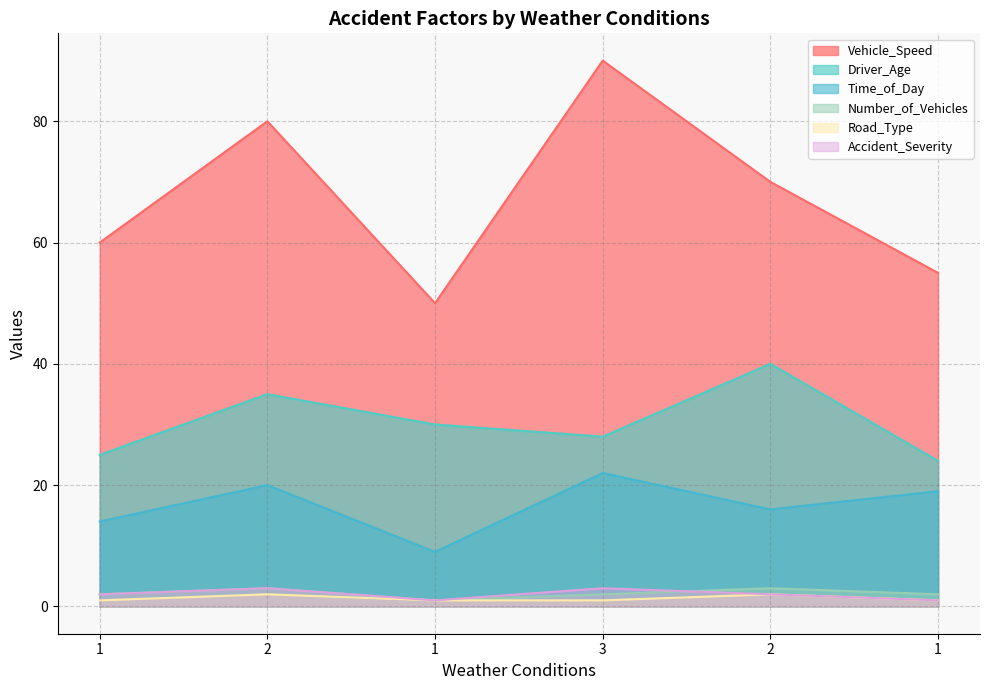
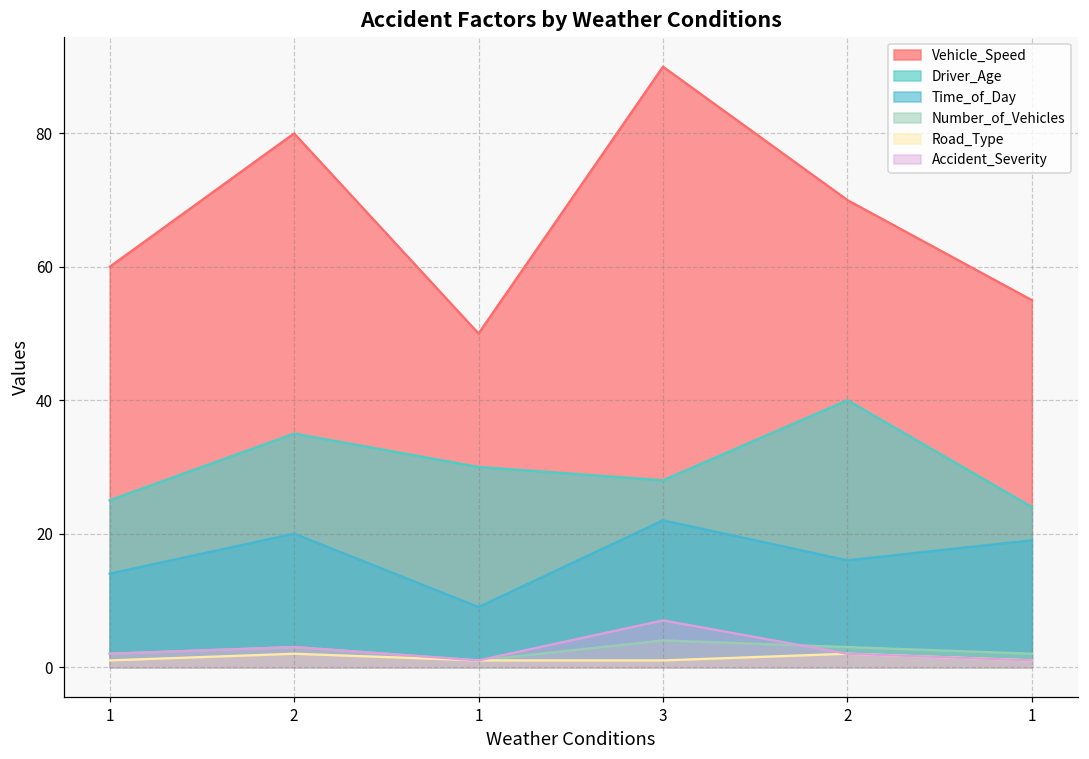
Number_of_Vehicles, 3: 2 -> 4
Accident_Severity, 3: 3 -> 7
